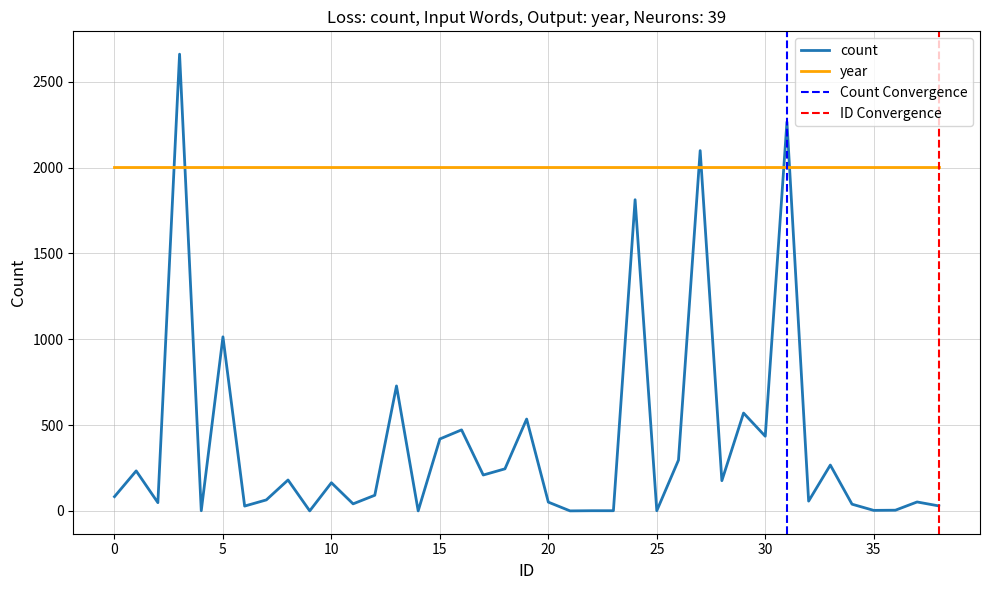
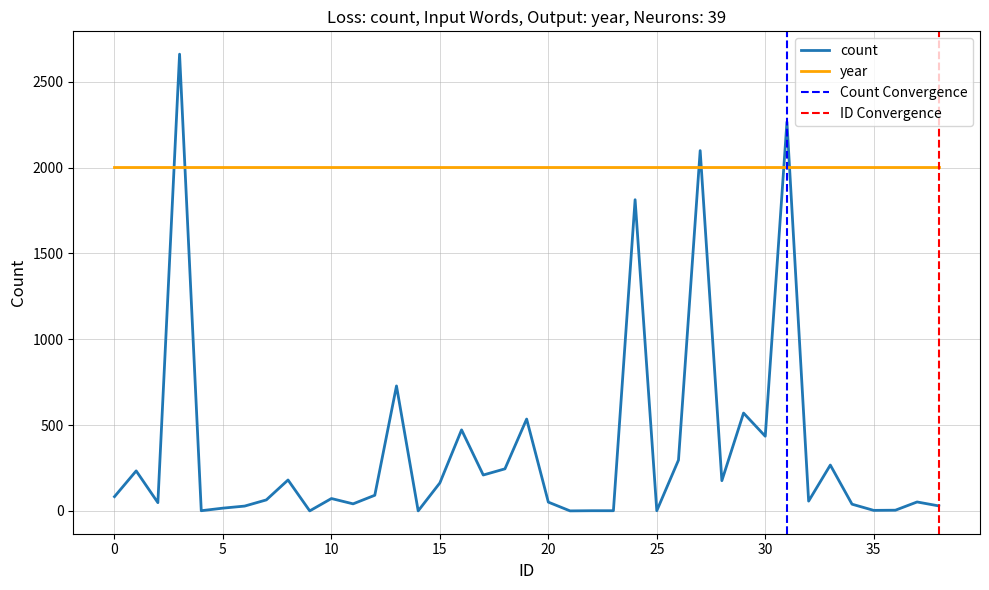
count, 5: 1010 -> 20
count, 10: 160 -> 70
count, 15: 420 -> 160
